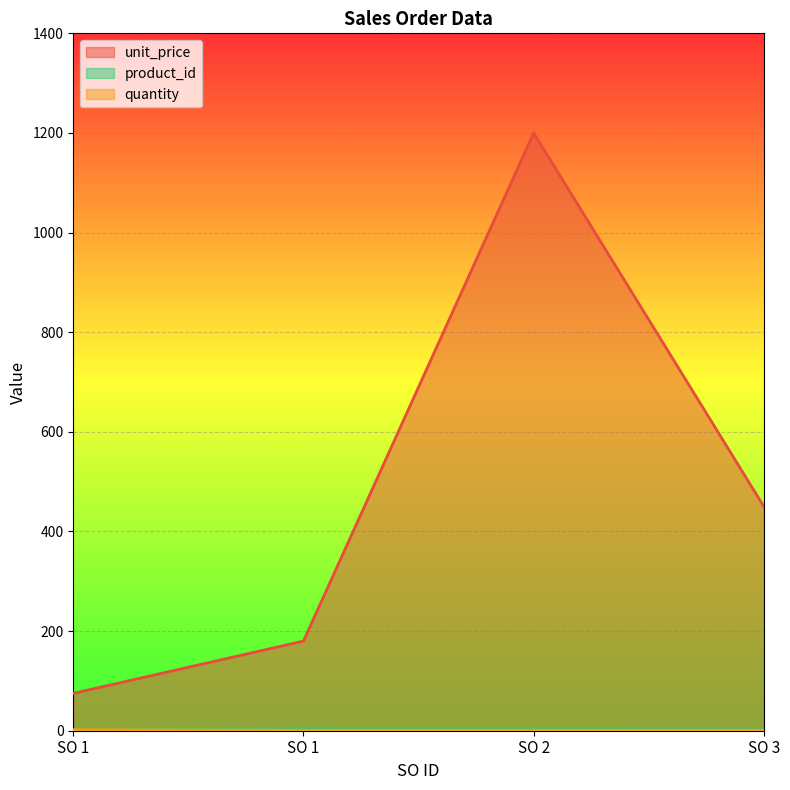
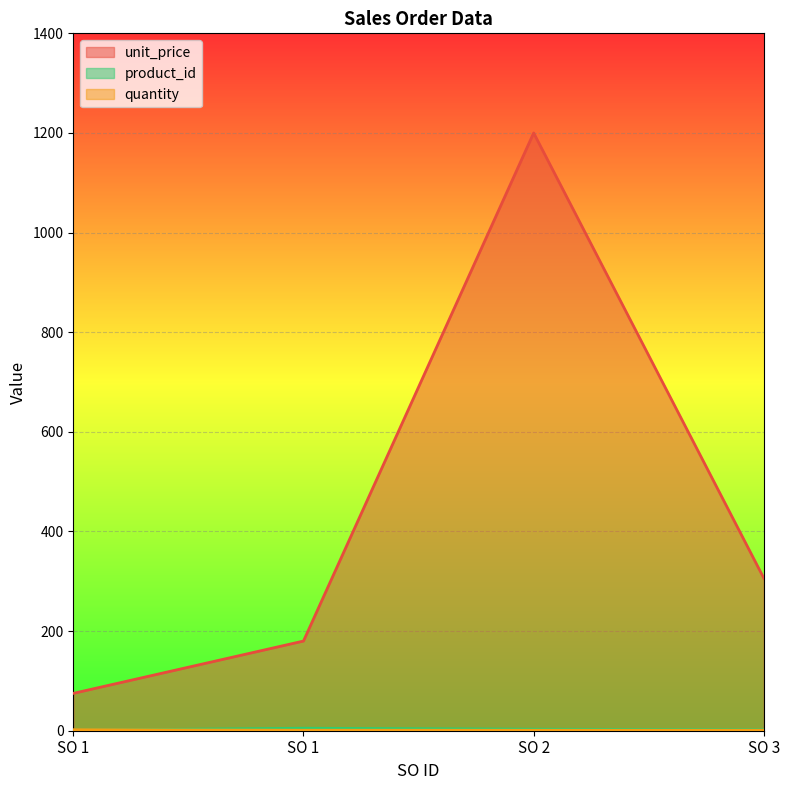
unit_price, SO 3: 450 -> 310
